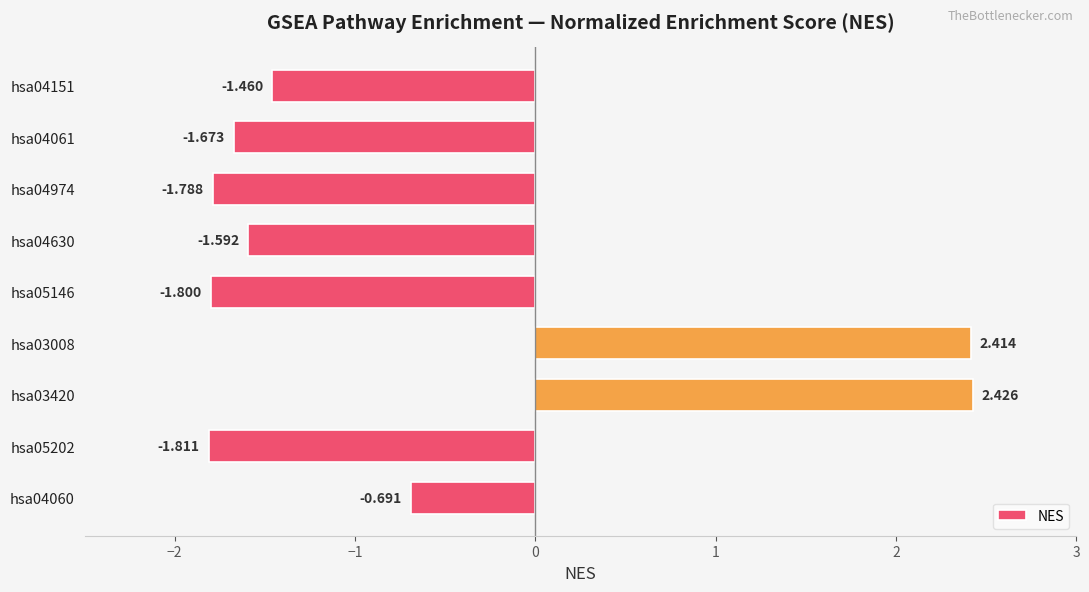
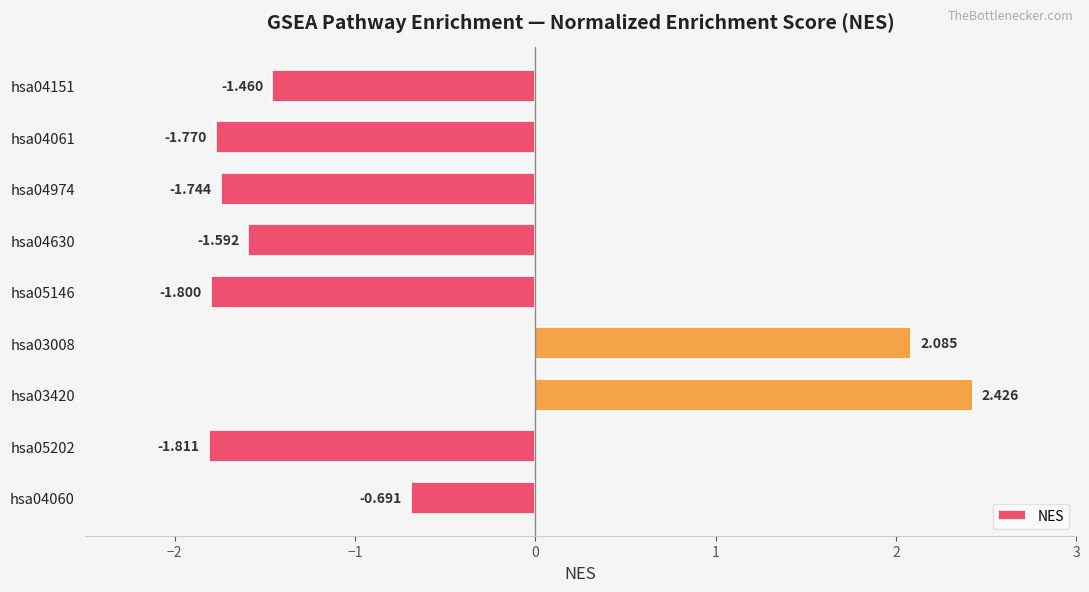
hsa04061: -1.673 -> -1.770
hsa04974: -1.788 -> -1.744
hsa03008: 2.414 -> 2.085
